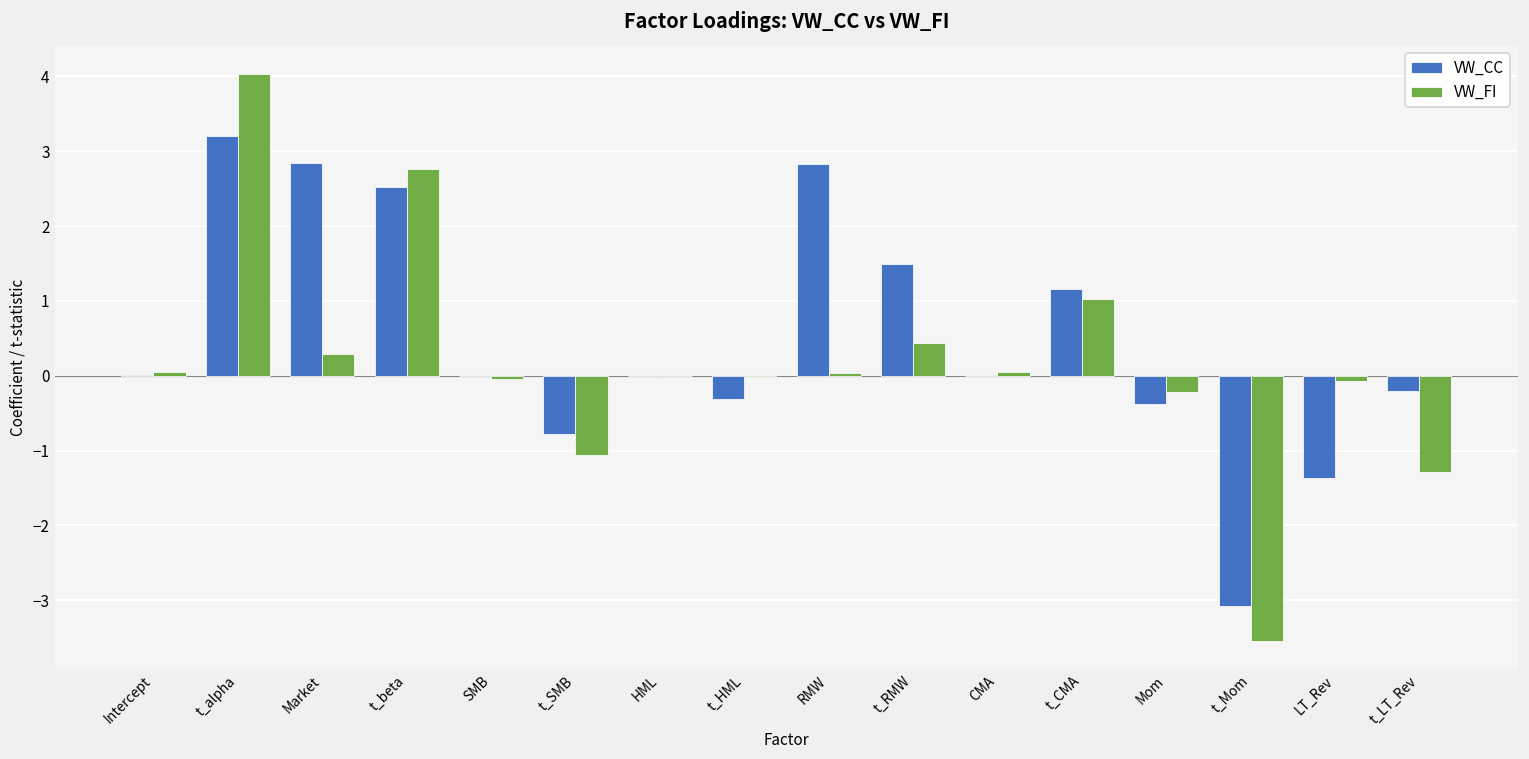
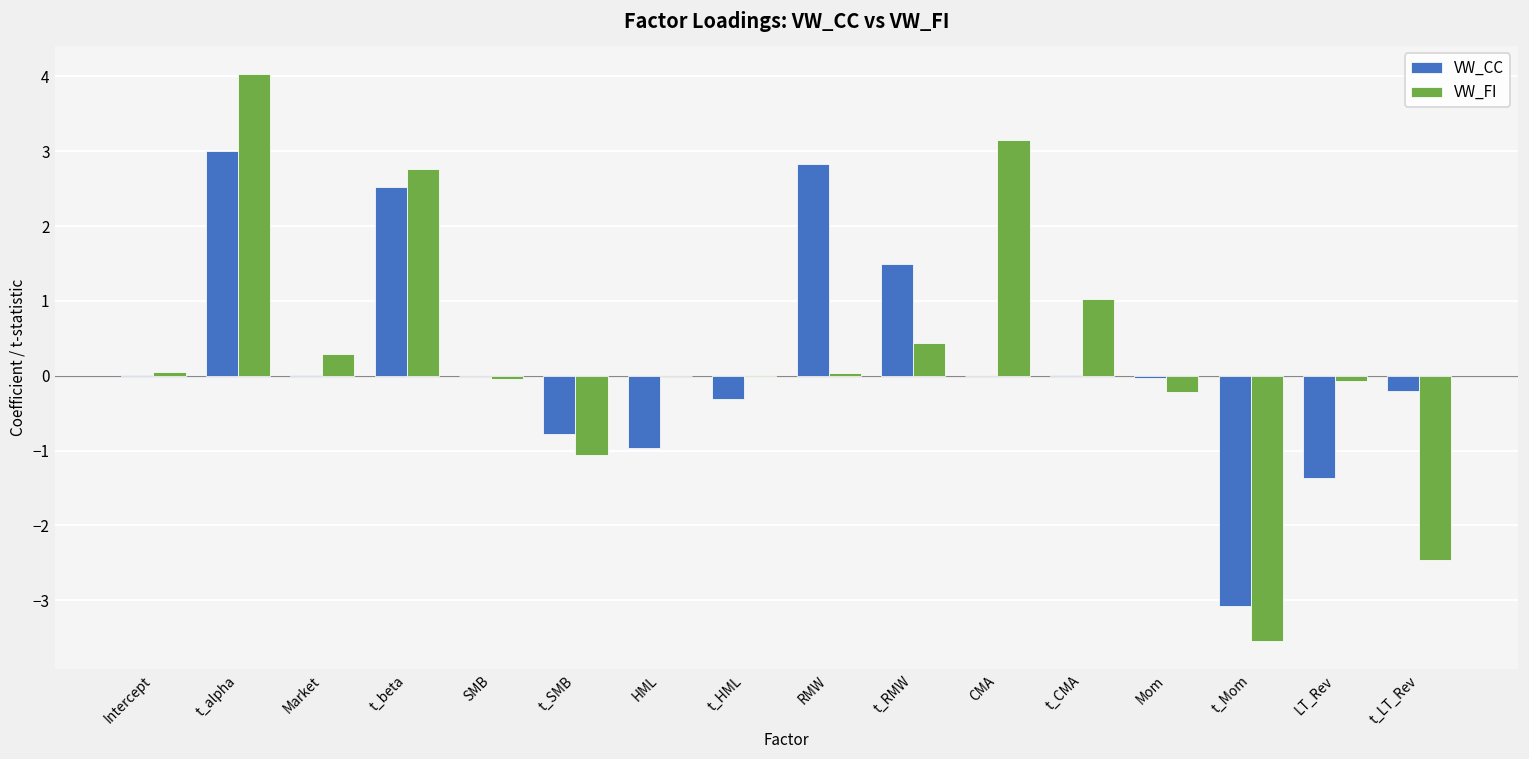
VW_CC, t_alpha: 3.2 -> 3.0
VW_CC, Market: 2.8 -> 0.0
VW_CC, HML: 0.0 -> -1.0
VW_FI, CMA: 0.1 -> 3.2
VW_CC, t_CMA: 1.2 -> 0.0
VW_CC, Mom: -0.4 -> 0.0
VW_FI, t_LT_Rev: -1.3 -> -2.5
